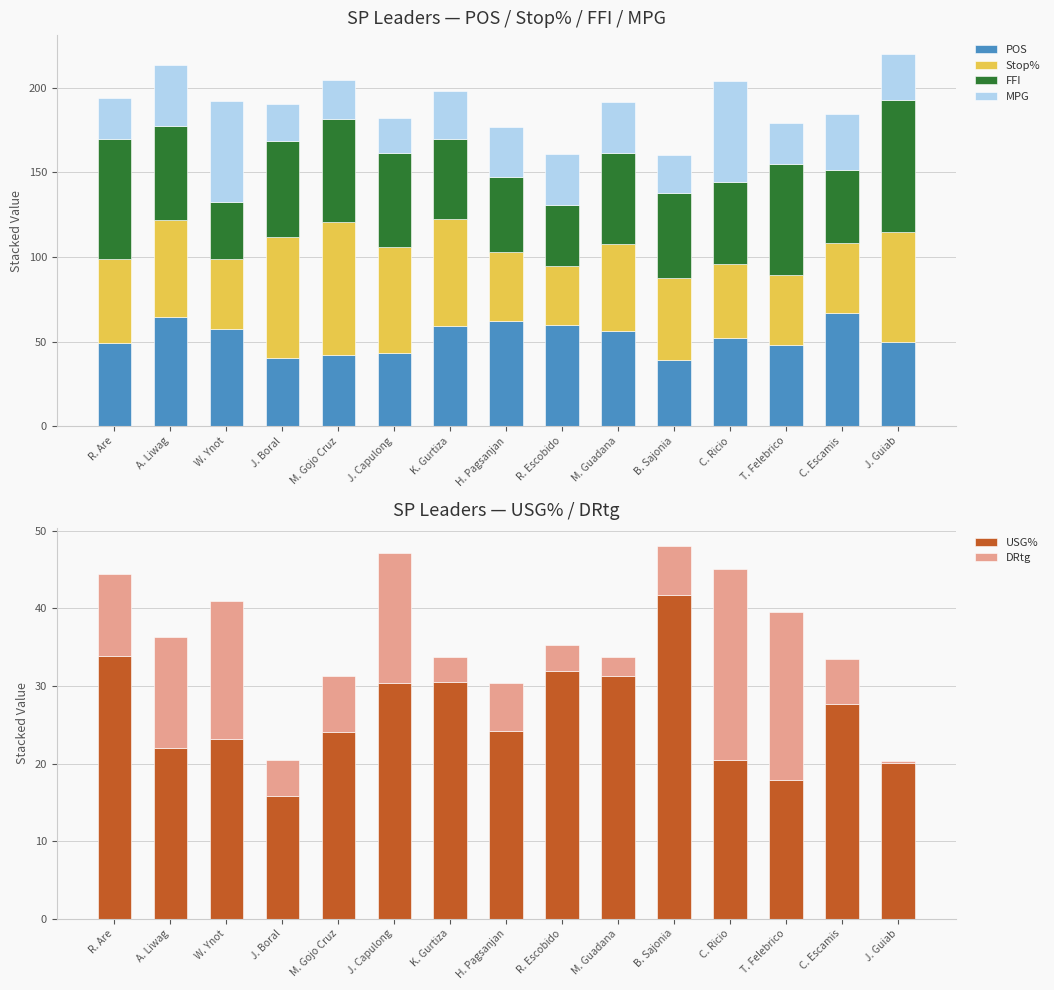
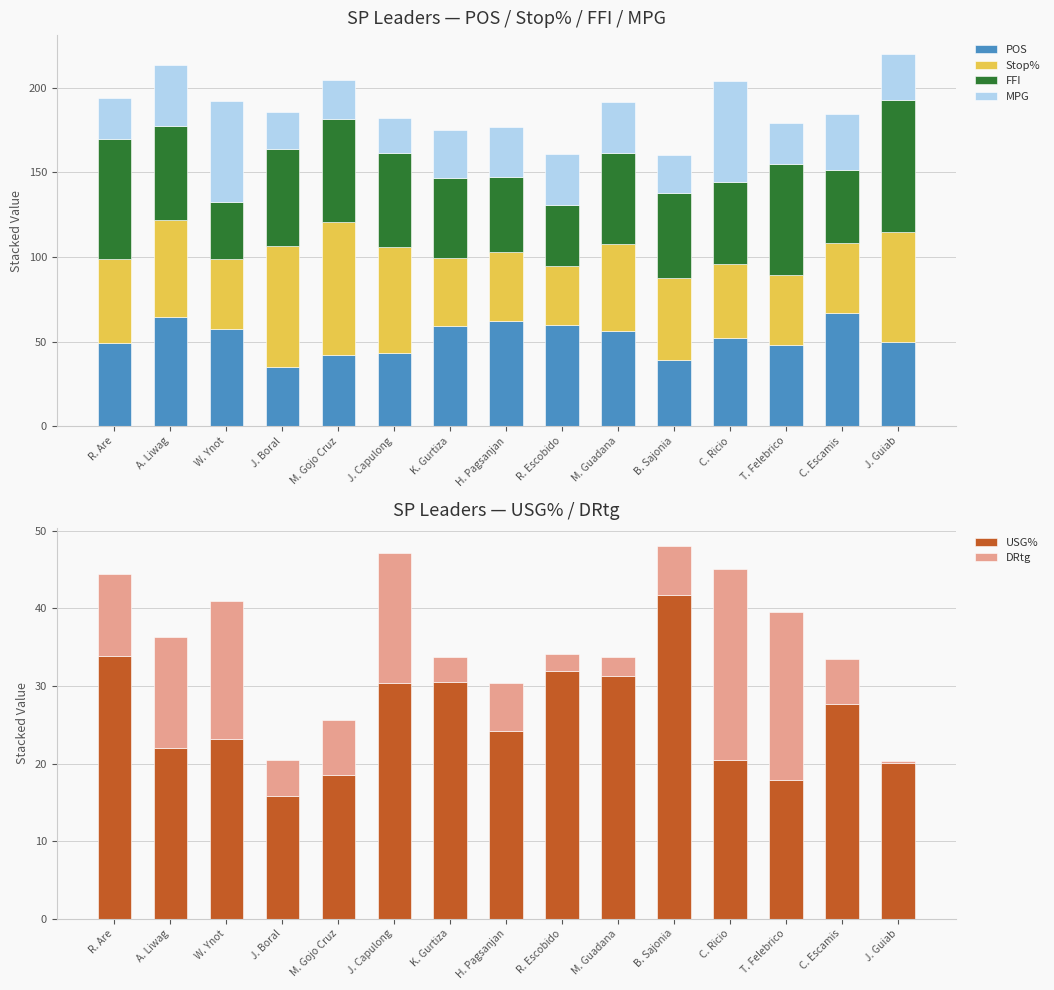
SP Leaders — POS / Stop% / FFI / MPG, POS, J. Boral: 40 -> 35
SP Leaders — POS / Stop% / FFI / MPG, Stop%, K. Gurtiza: 63 -> 40
SP Leaders — USG% / DRtg, USG%, M. Gojo Cruz: 24 -> 18
SP Leaders — USG% / DRtg, DRtg, R. Escobido: 3 -> 2
